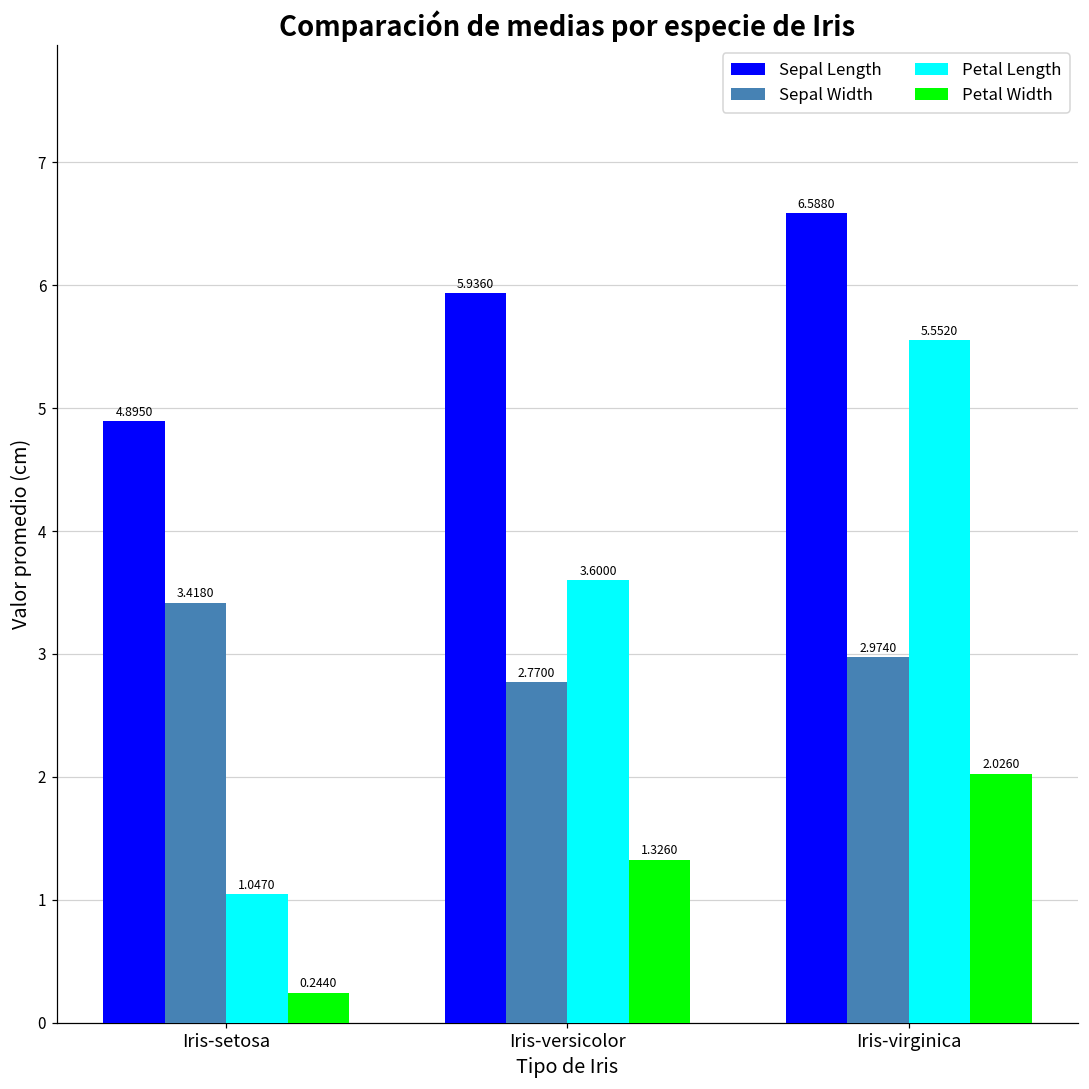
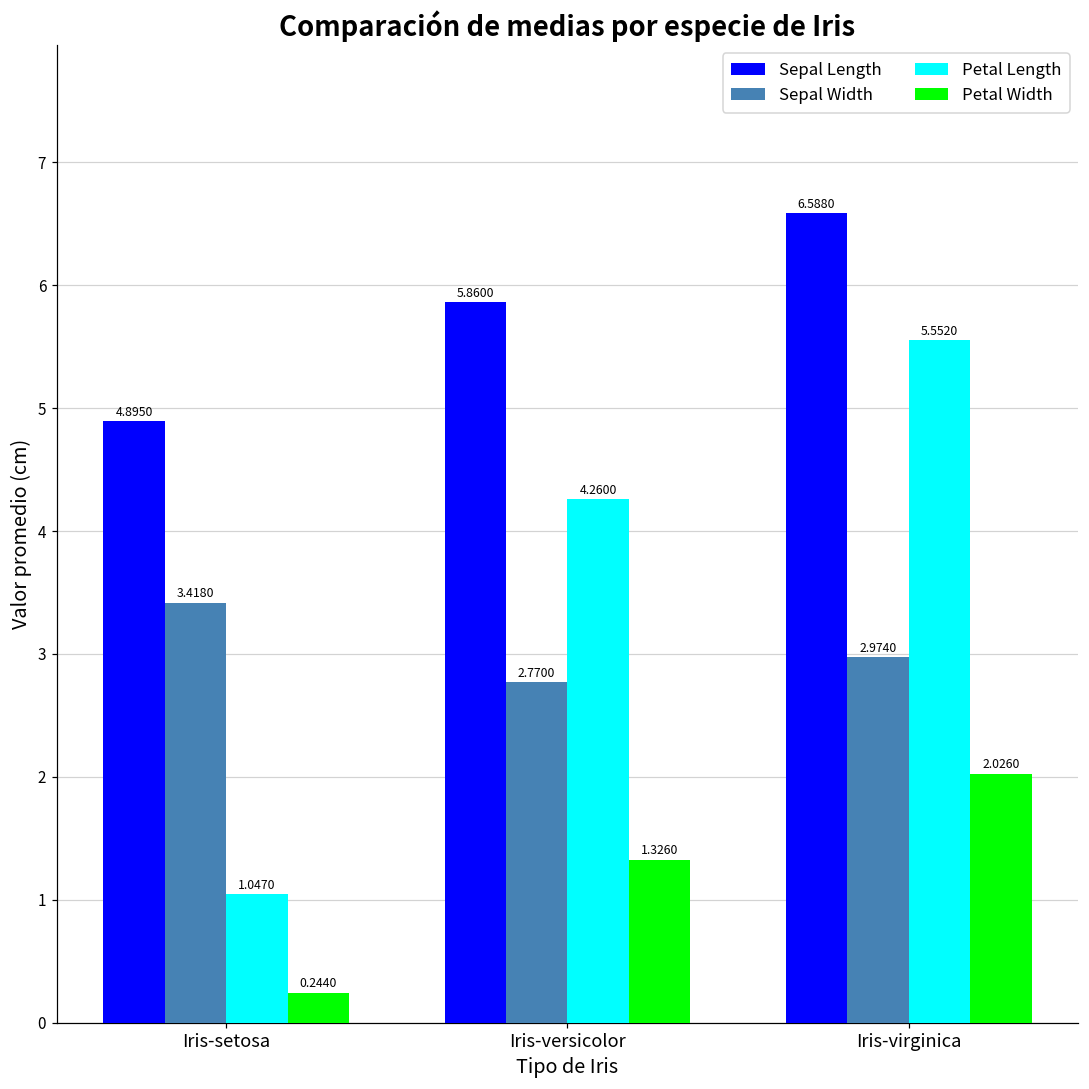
Sepal Length, Iris-versicolor: 5.9360 -> 5.8600
Petal Length, Iris-versicolor: 3.6000 -> 4.2600
